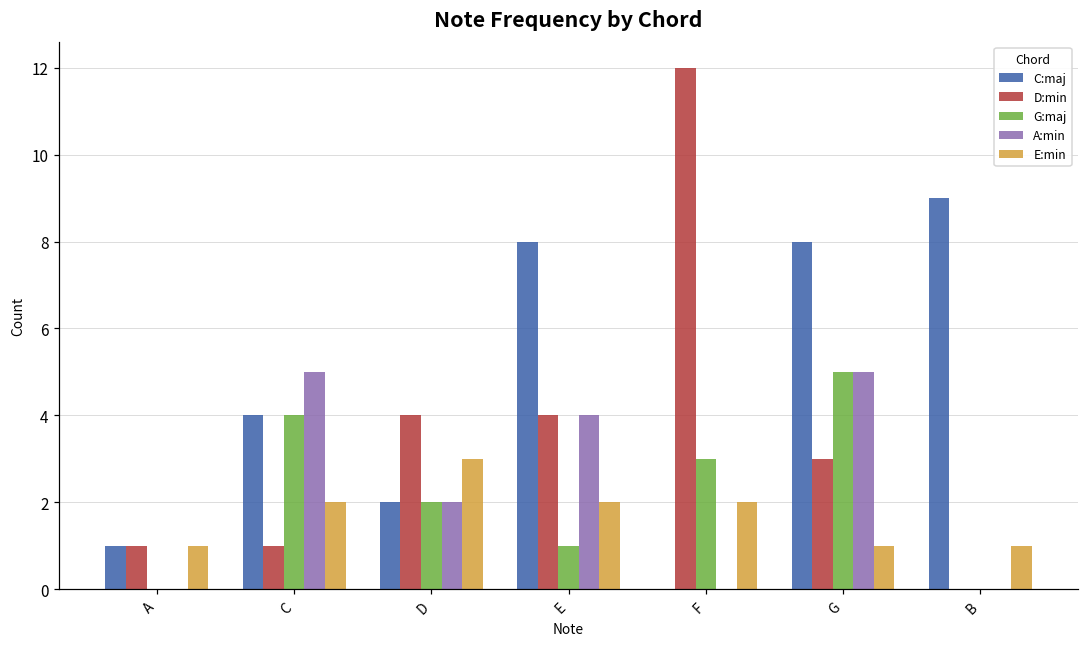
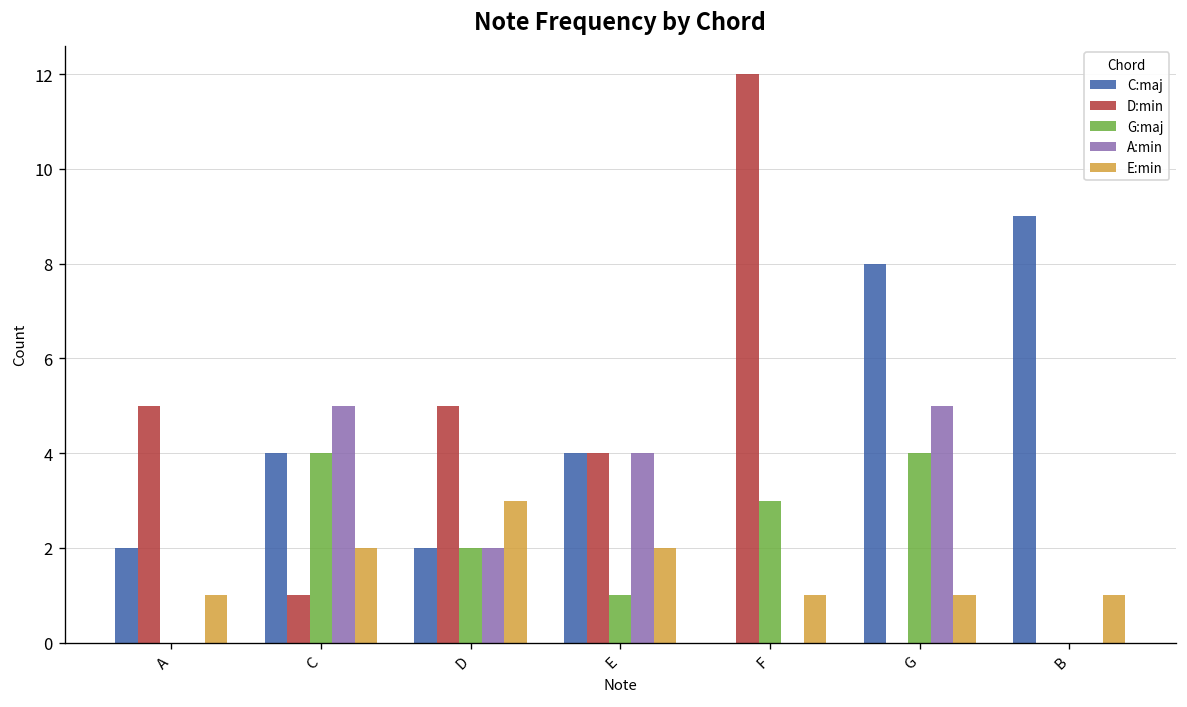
C:maj, A: 1 -> 2
D:min, A: 1 -> 5
D:min, D: 4 -> 5
C:maj, E: 8 -> 4
E:min, F: 2 -> 1
D:min, G: 3 -> 0
G:maj, G: 5 -> 4
